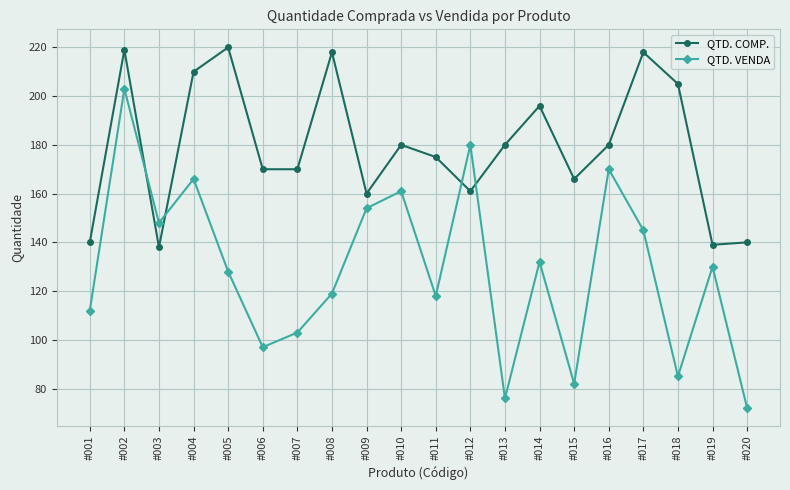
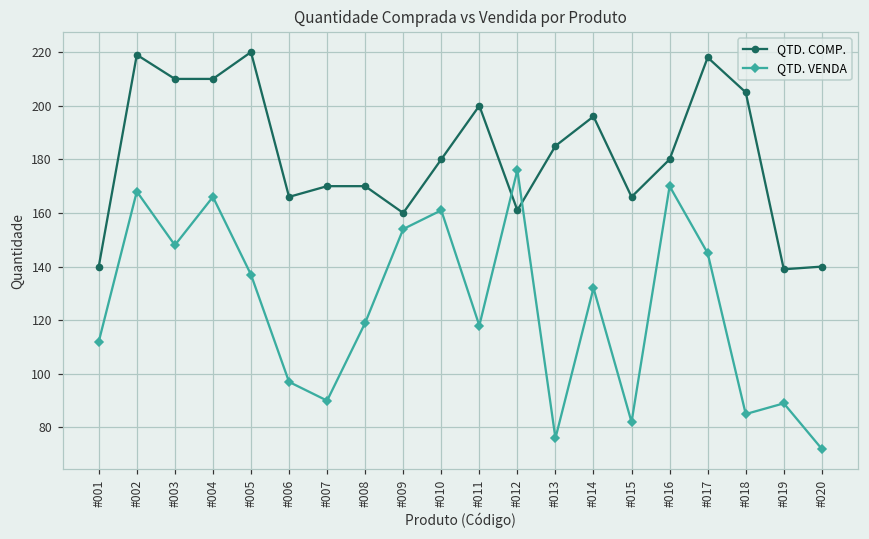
QTD. VENDA, #002: 203 -> 168
QTD. COMP., #003: 138 -> 210
QTD. VENDA, #005: 128 -> 137
QTD. COMP., #006: 170 -> 166
QTD. VENDA, #007: 103 -> 90
QTD. COMP., #008: 218 -> 170
QTD. COMP., #011: 175 -> 200
QTD. VENDA, #012: 180 -> 176
QTD. COMP., #013: 180 -> 185
QTD. VENDA, #019: 130 -> 89
